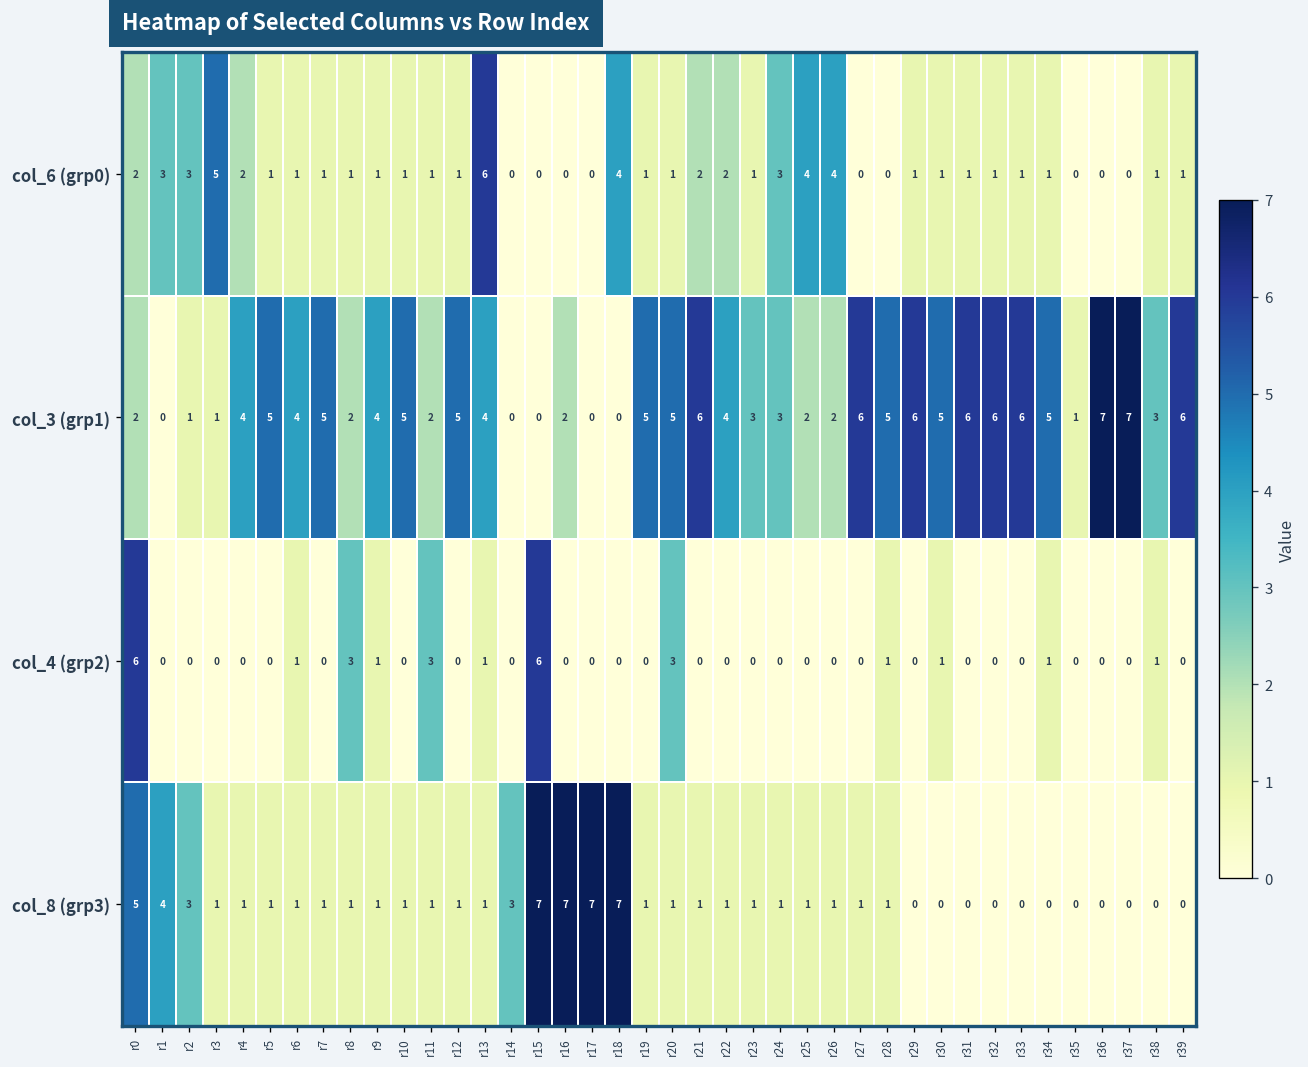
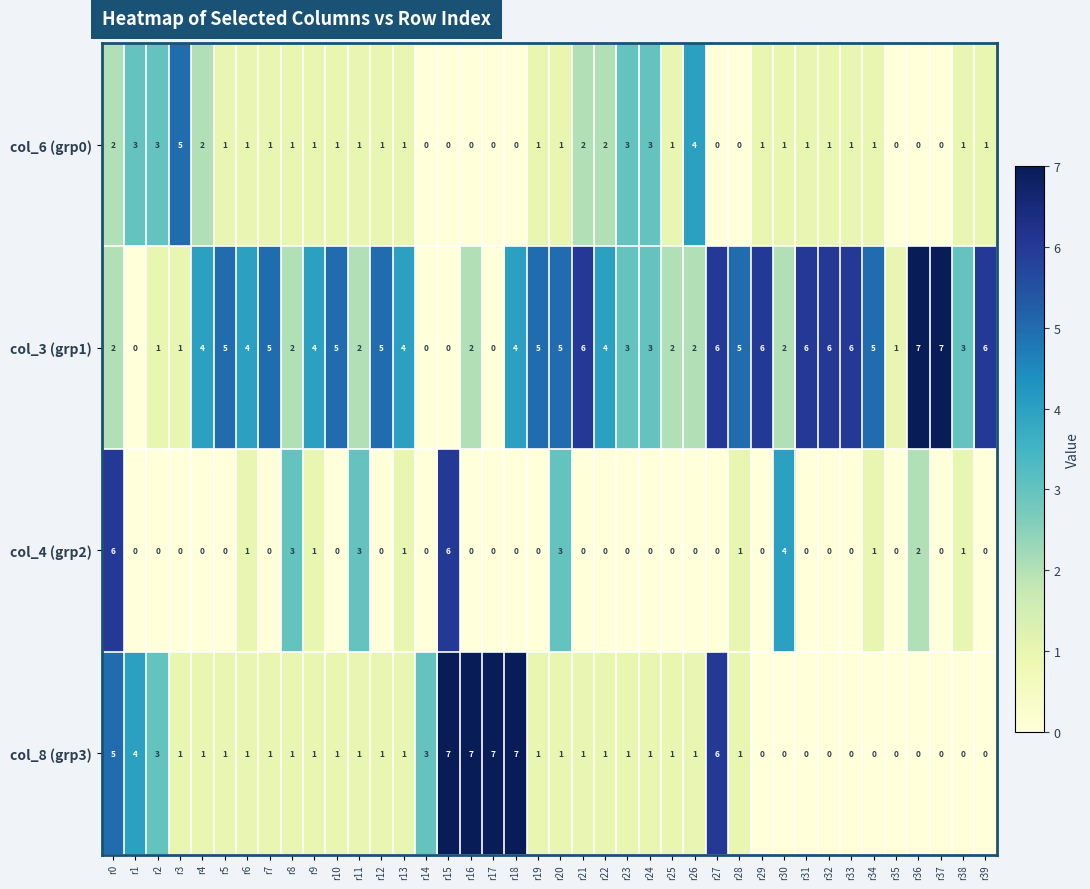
col_6 (grp0), r13: 6 -> 1
col_6 (grp0), r18: 4 -> 0
col_6 (grp0), r23: 1 -> 3
col_6 (grp0), r25: 4 -> 1
col_3 (grp1), r18: 0 -> 4
col_3 (grp1), r30: 5 -> 2
col_4 (grp2), r30: 1 -> 4
col_4 (grp2), r36: 0 -> 2
col_8 (grp3), r27: 1 -> 6
